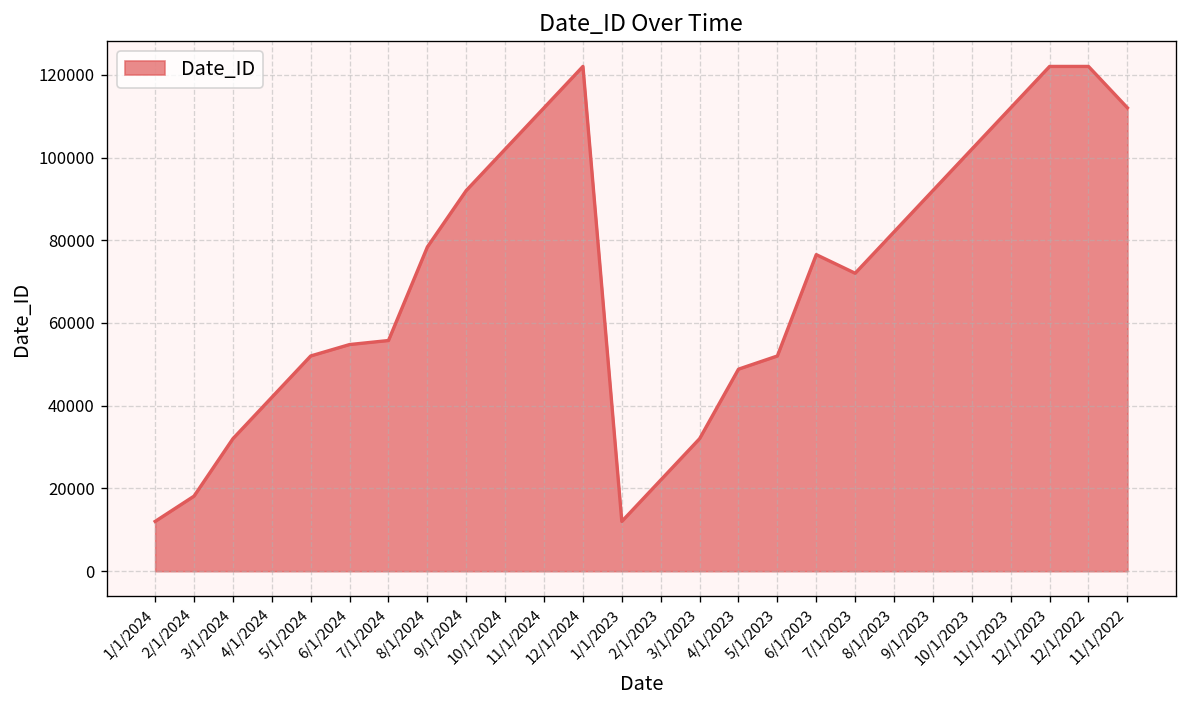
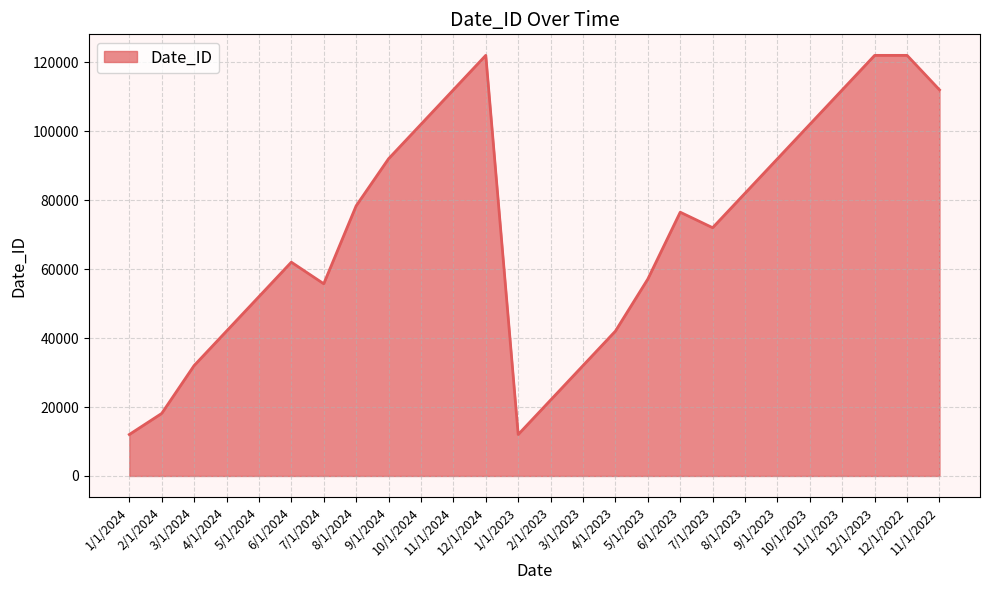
6/1/2024: 55000 -> 62000
4/1/2023: 49000 -> 42000
5/1/2023: 52000 -> 57000
